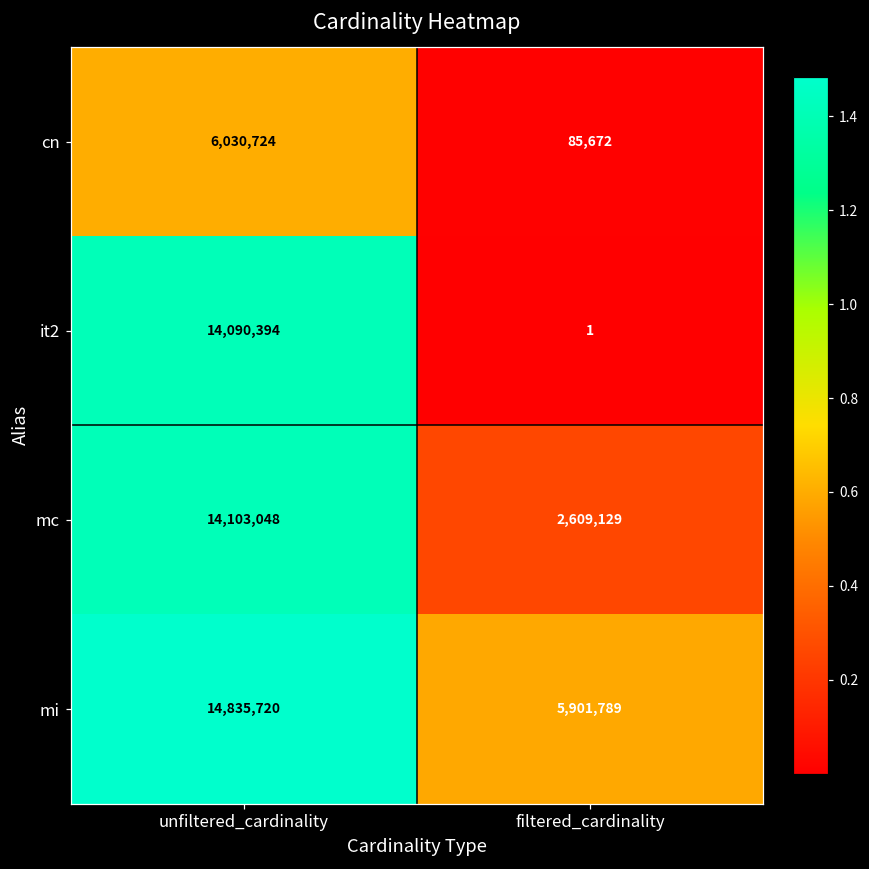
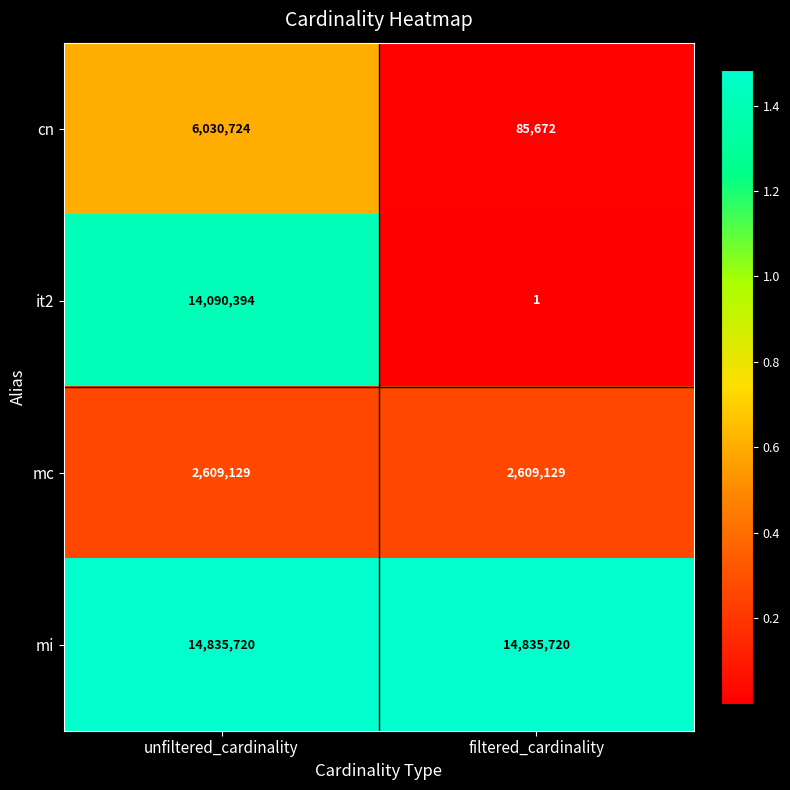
mc, unfiltered_cardinality: 14,103,048 -> 2,609,129
mi, filtered_cardinality: 5,901,789 -> 14,835,720
